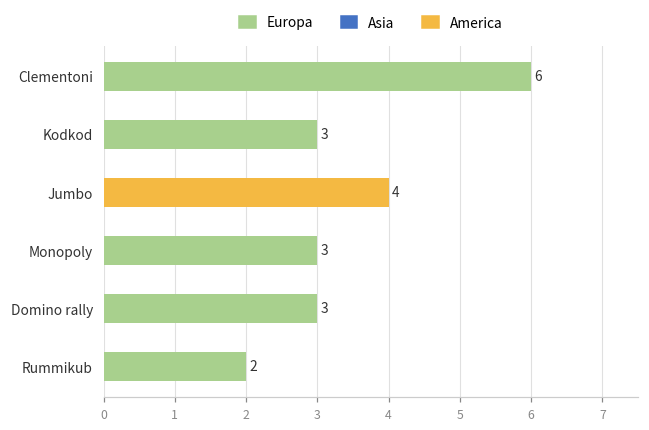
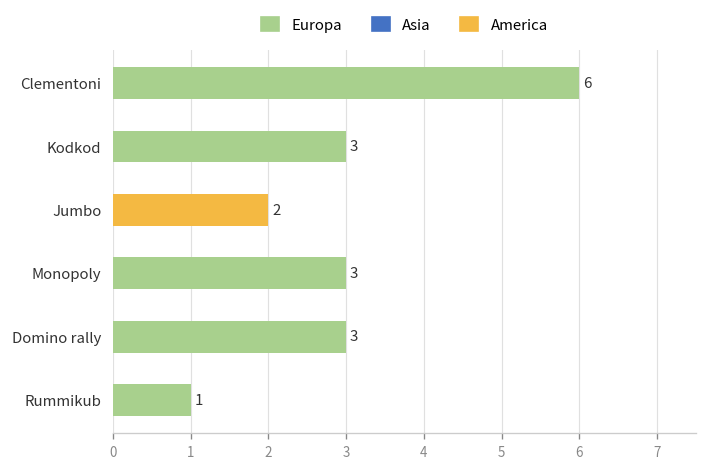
Jumbo: 4 -> 2
Rummikub: 2 -> 1
